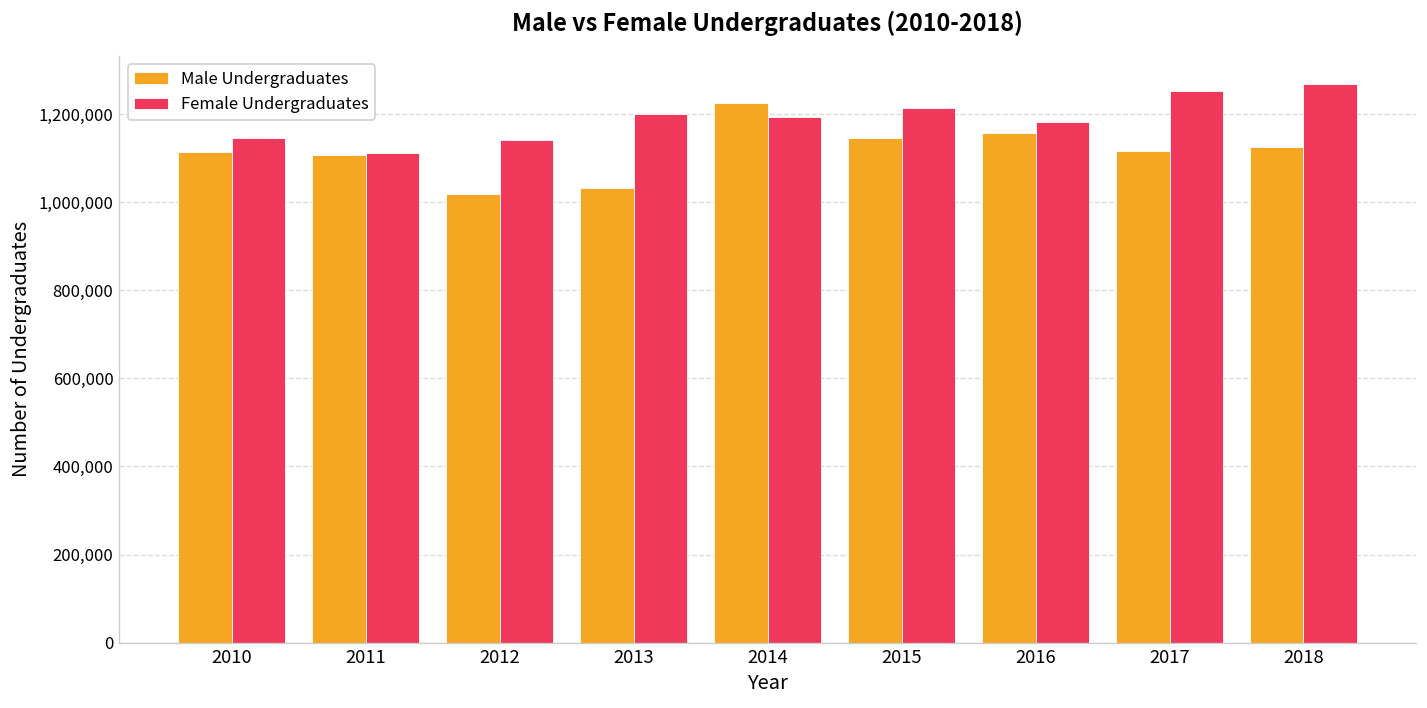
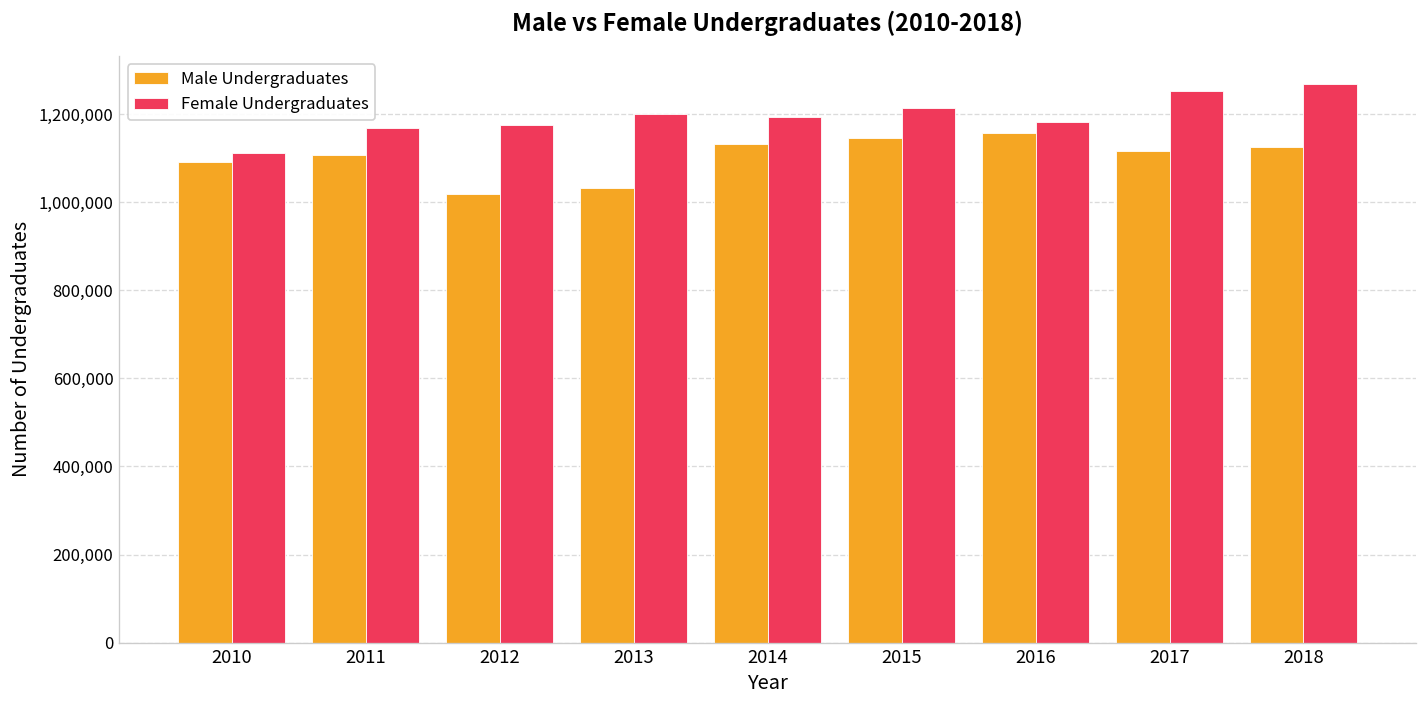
Male Undergraduates, 2010: 1,110,000 -> 1,090,000
Female Undergraduates, 2010: 1,140,000 -> 1,110,000
Female Undergraduates, 2011: 1,110,000 -> 1,170,000
Female Undergraduates, 2012: 1,140,000 -> 1,180,000
Male Undergraduates, 2014: 1,220,000 -> 1,130,000
